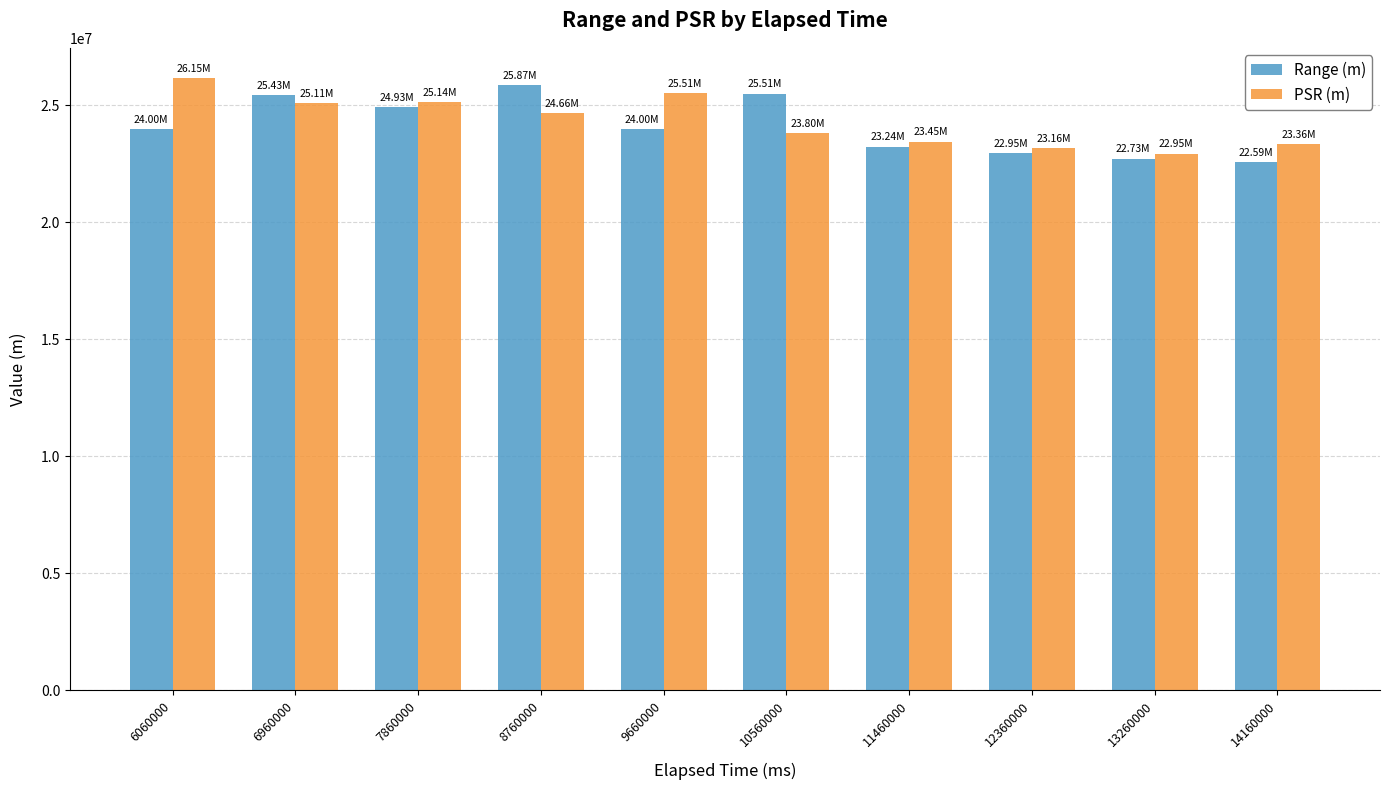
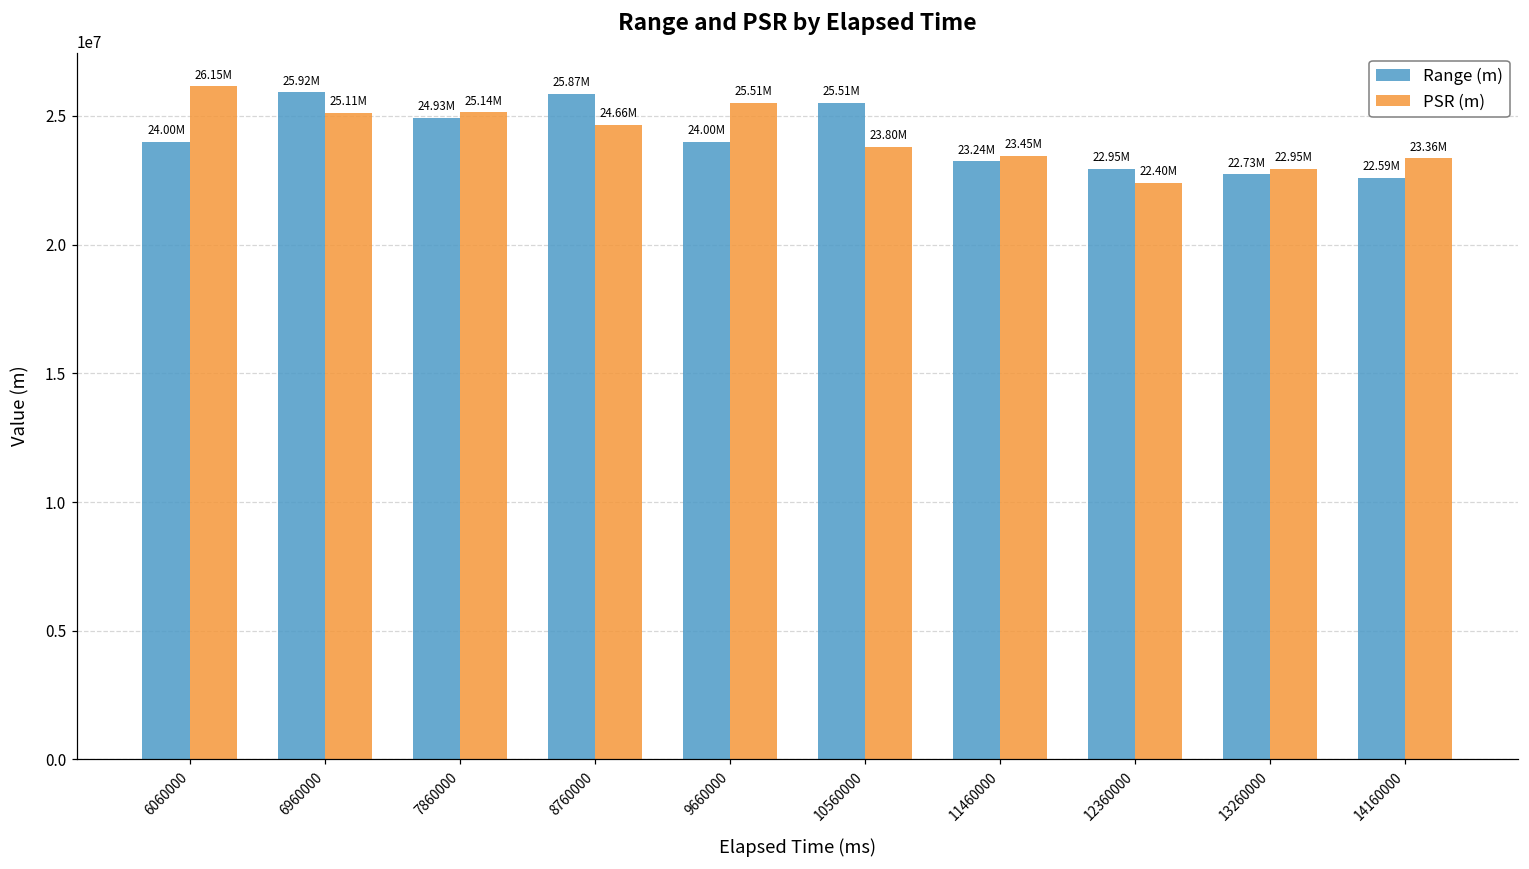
Range (m), 6960000: 25.43M -> 25.92M
PSR (m), 12360000: 23.16M -> 22.40M
